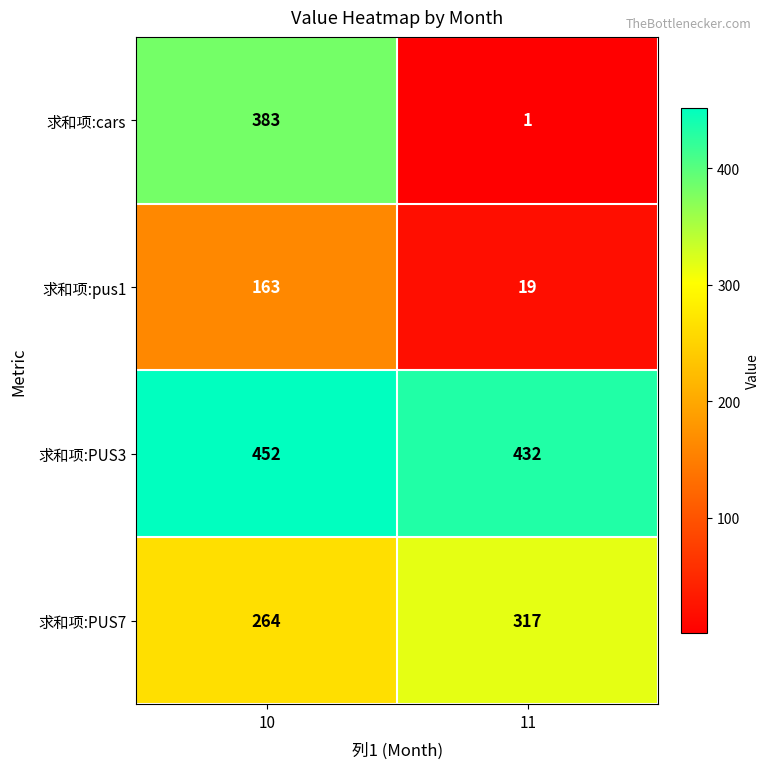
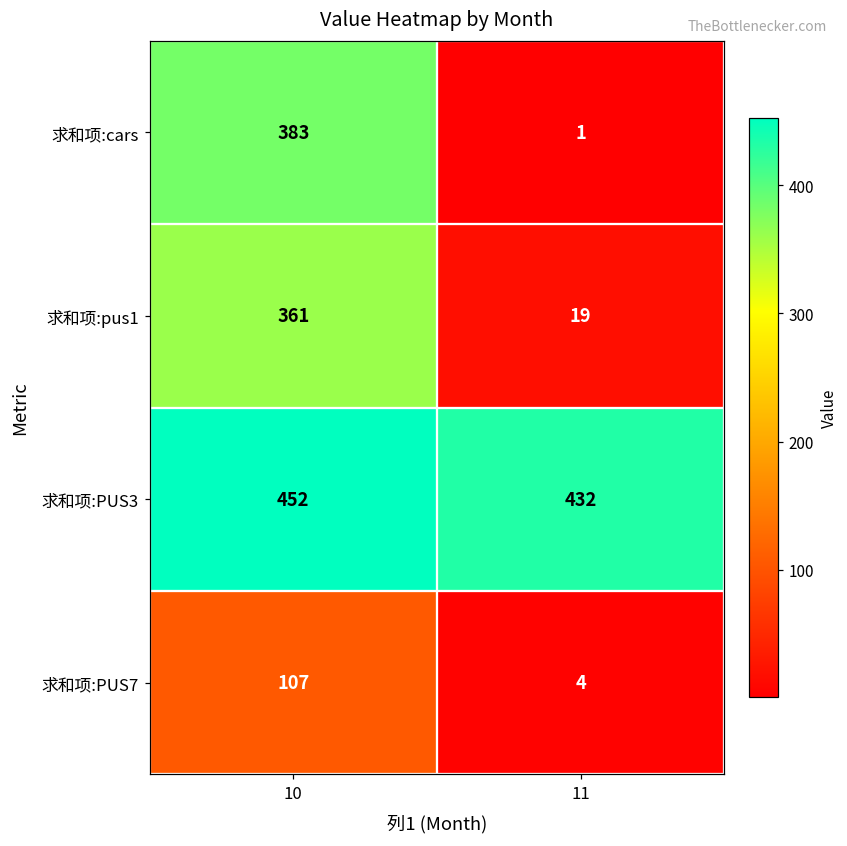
求和项:pus1, 10: 163 -> 361
求和项:PUS7, 10: 264 -> 107
求和项:PUS7, 11: 317 -> 4
